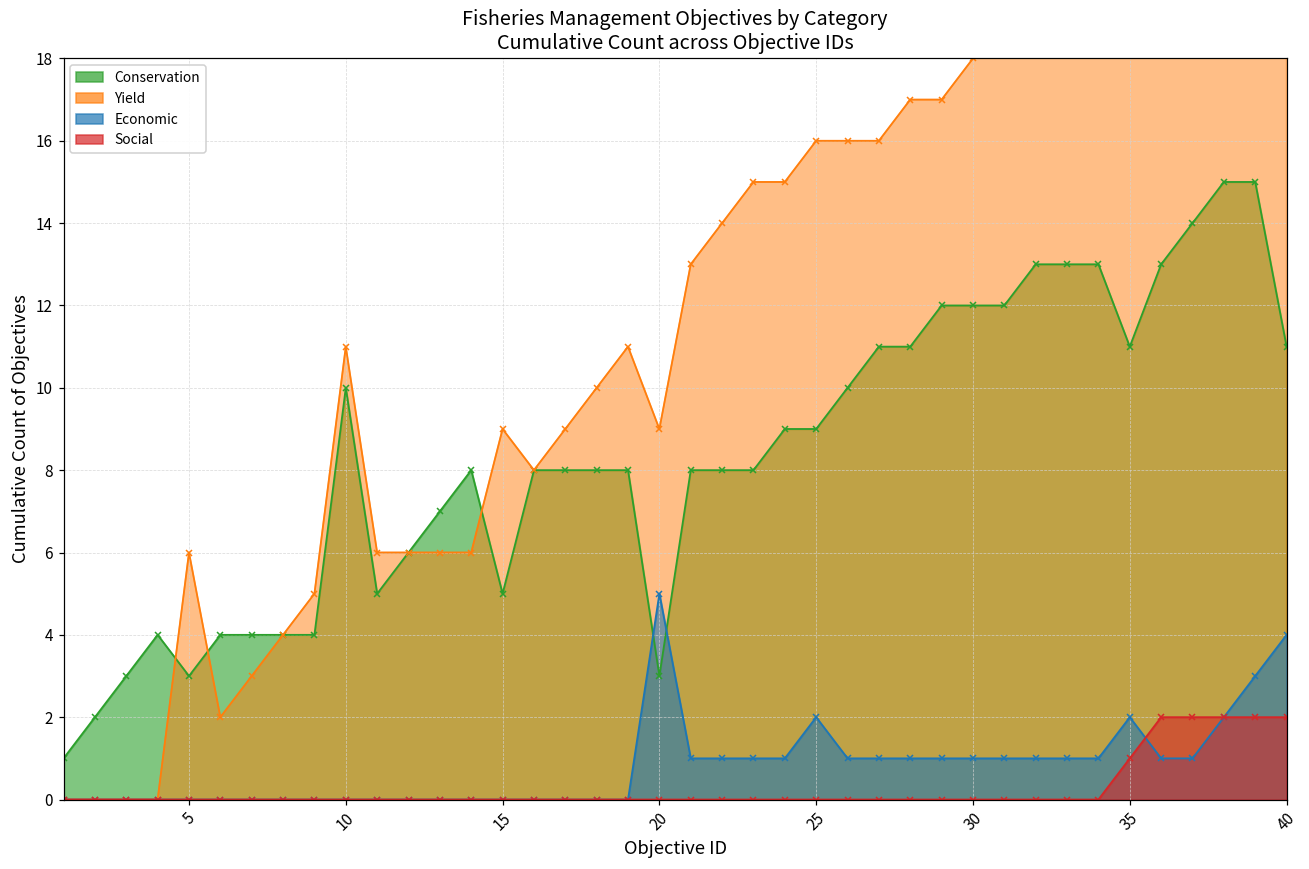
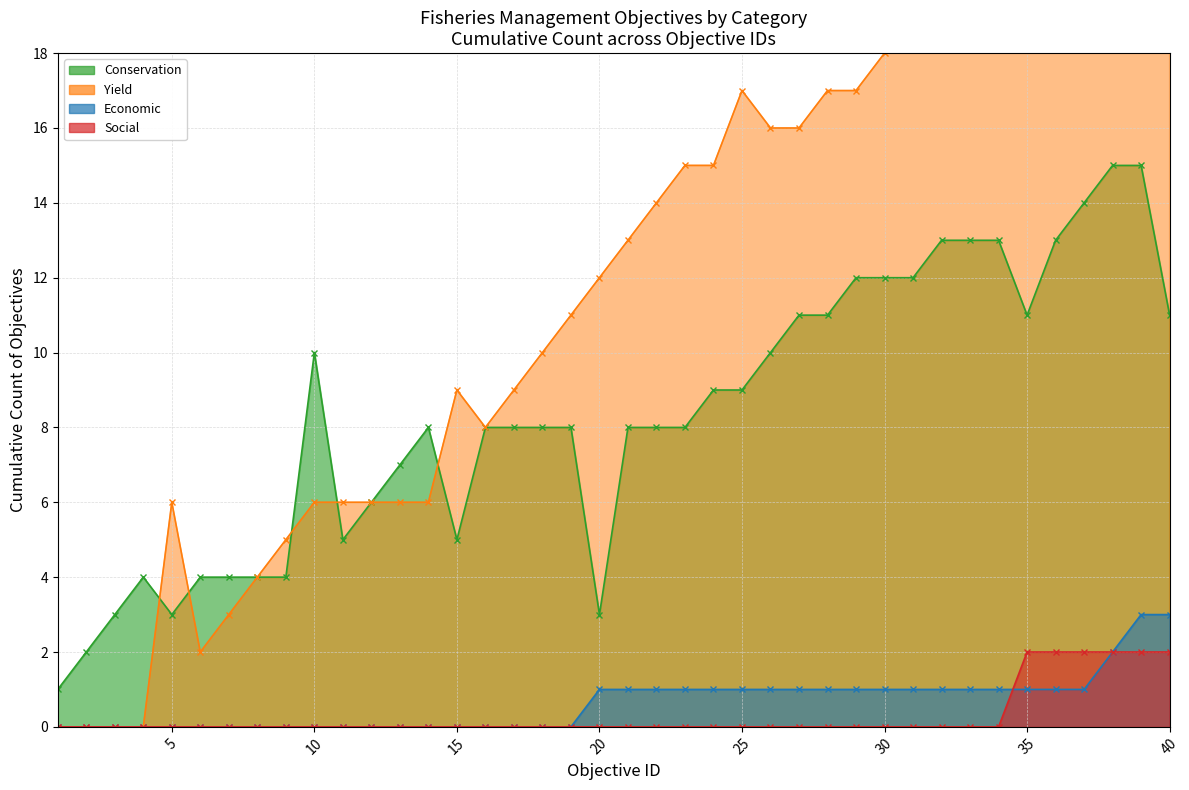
Yield, 10: 11 -> 6
Yield, 20: 9 -> 12
Economic, 20: 5 -> 1
Yield, 25: 16 -> 17
Economic, 25: 2 -> 1
Economic, 35: 2 -> 1
Social, 35: 1 -> 2
Economic, 40: 4 -> 3
